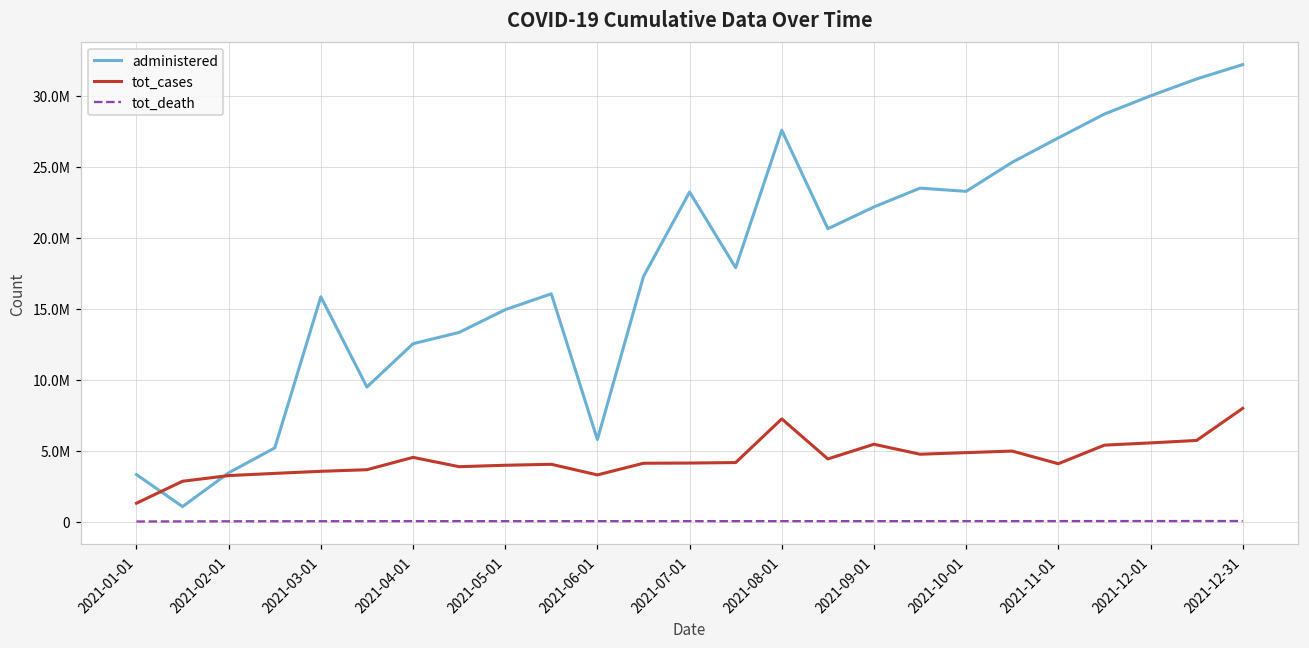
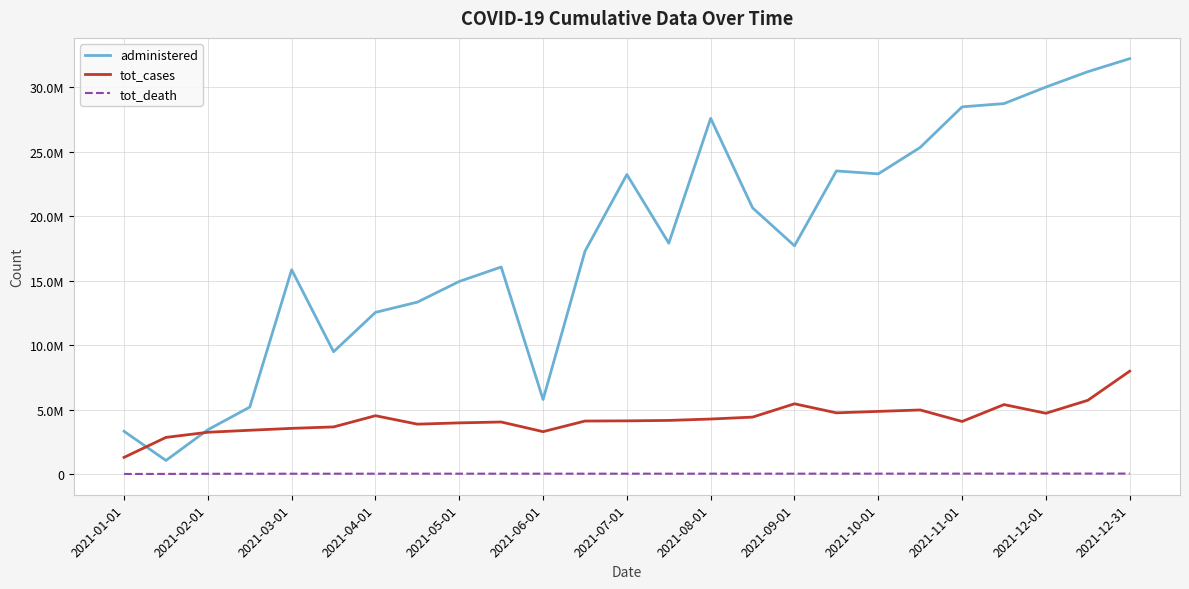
tot_cases, 2021-08-01: 7300000 -> 4300000
administered, 2021-09-01: 22200000 -> 17700000
administered, 2021-11-01: 27000000 -> 28500000
tot_cases, 2021-12-01: 5600000 -> 4700000
